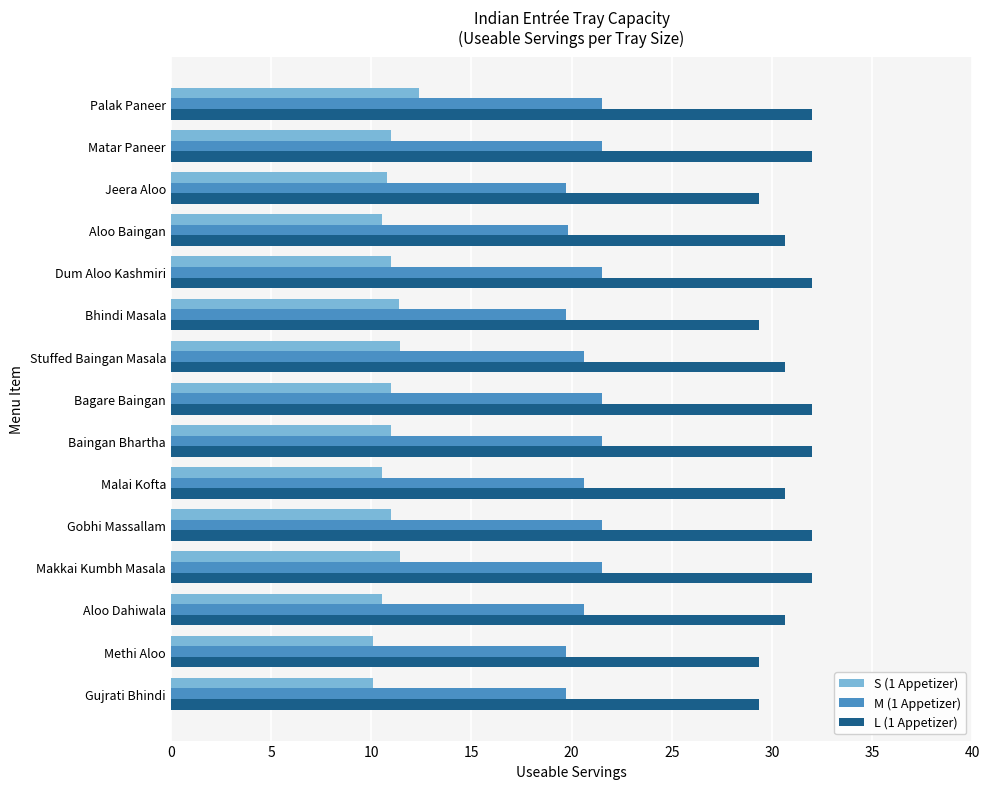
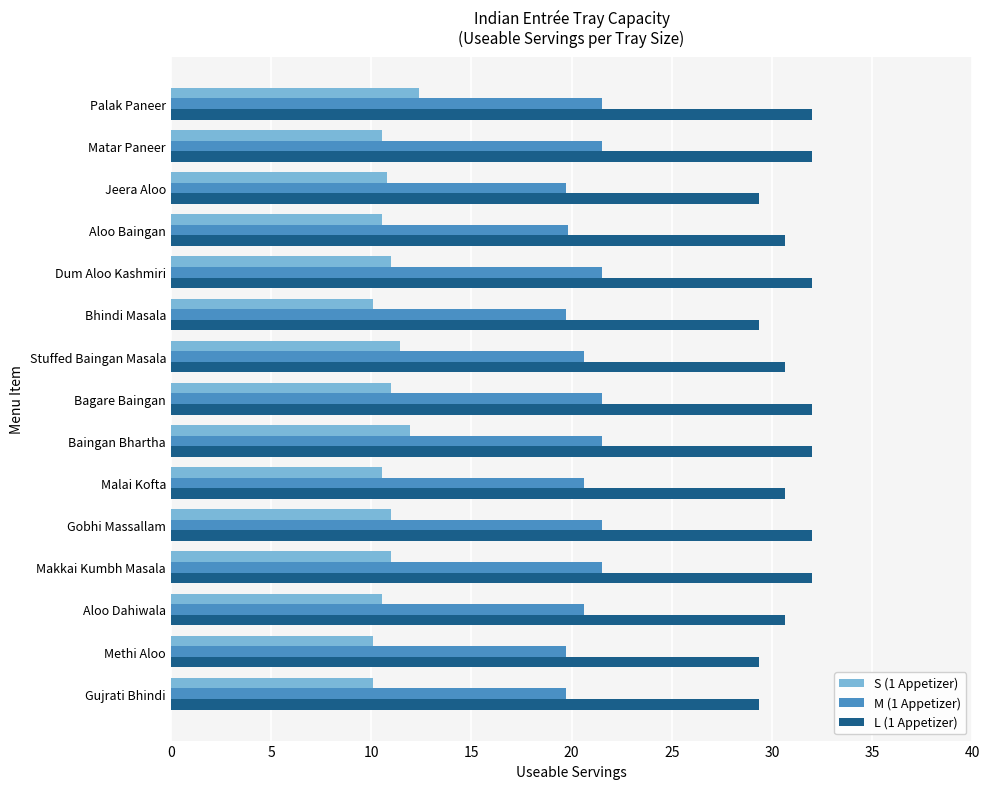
S (1 Appetizer), Matar Paneer: 11.0 -> 10.5
S (1 Appetizer), Bhindi Masala: 11.4 -> 10.1
S (1 Appetizer), Baingan Bhartha: 11.0 -> 12.0
S (1 Appetizer), Makkai Kumbh Masala: 11.4 -> 11.0
